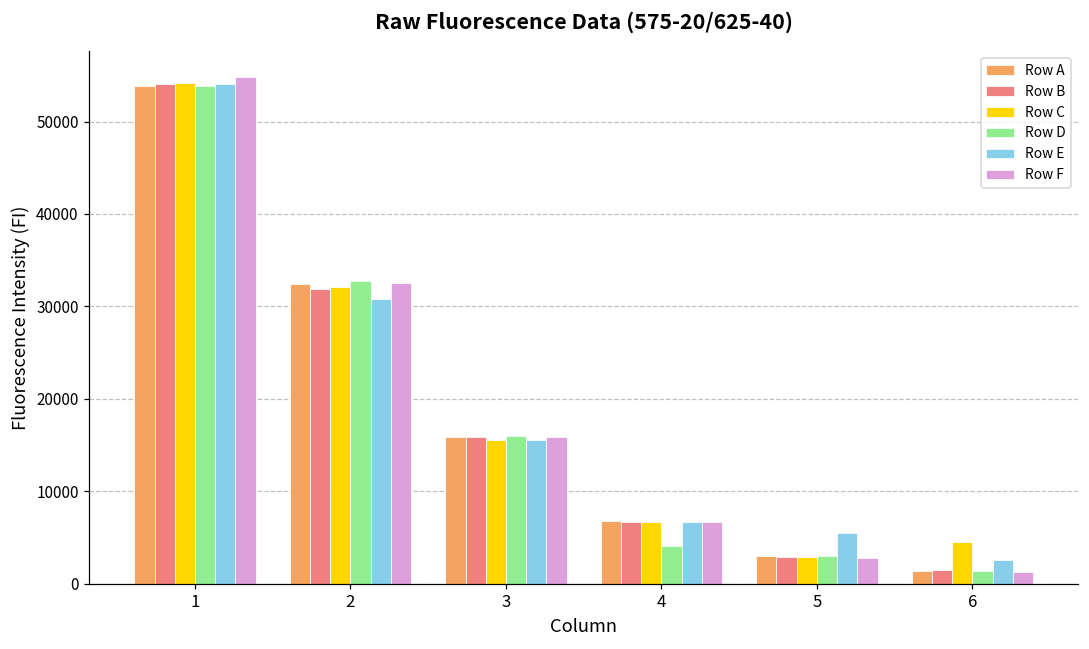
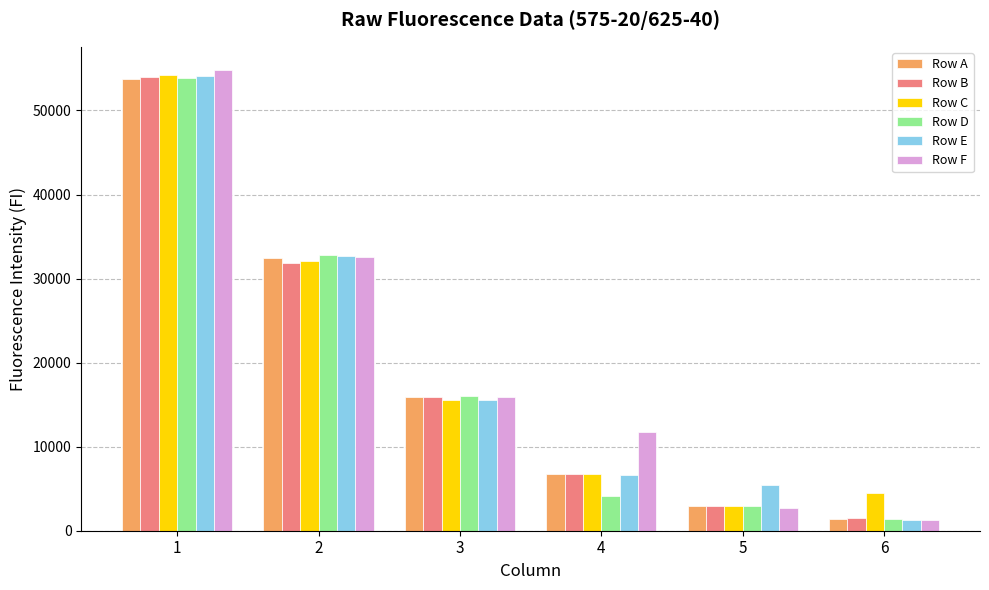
Row E, 2: 31000 -> 33000
Row F, 4: 7000 -> 12000
Row E, 6: 3000 -> 1000
